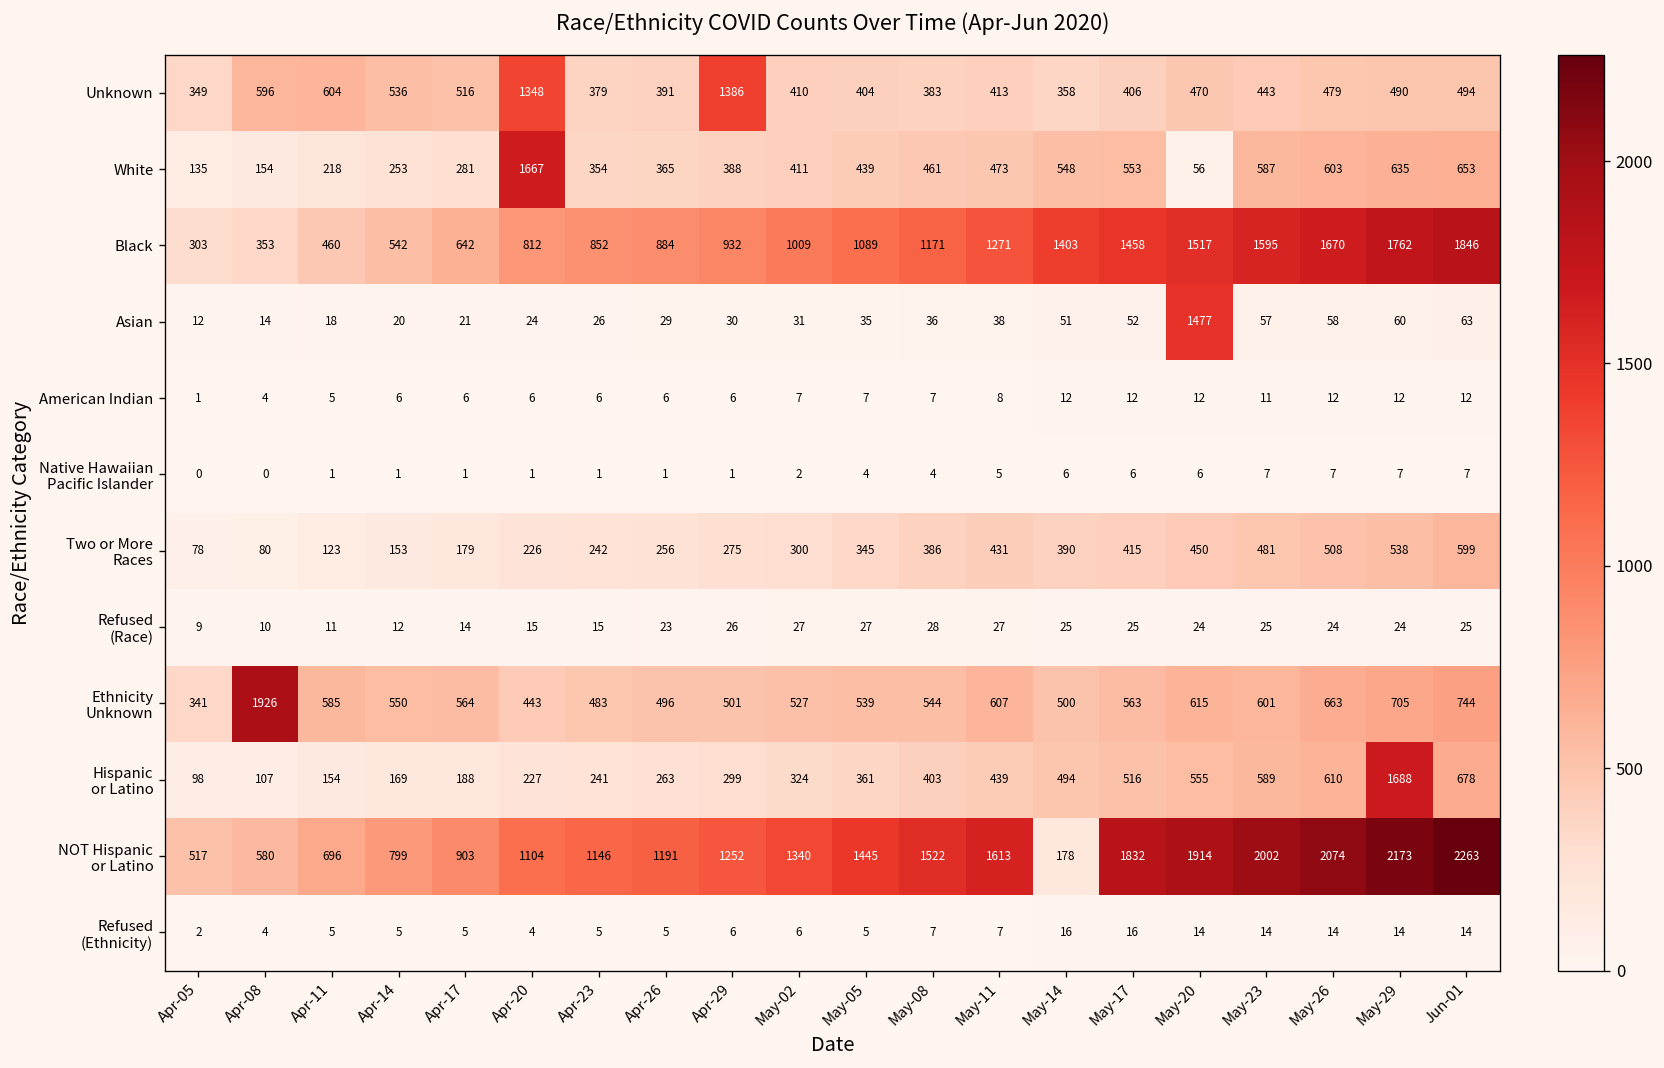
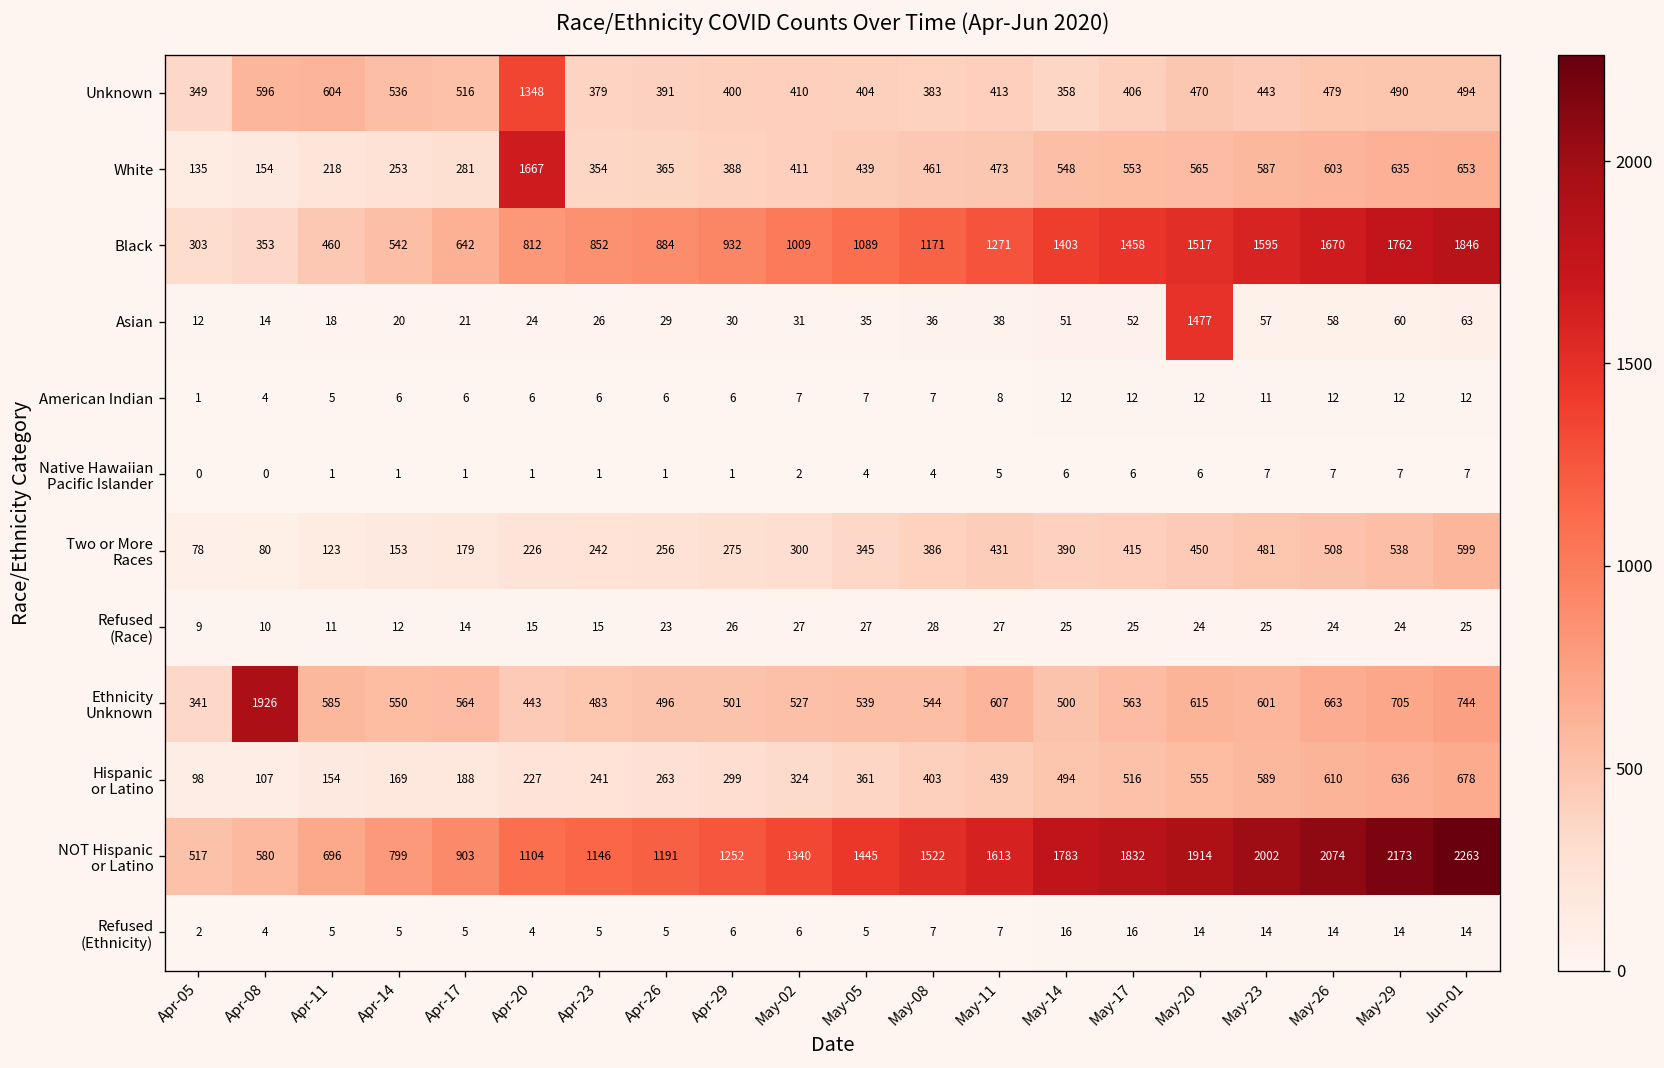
Unknown, Apr-29: 1386 -> 400
White, May-20: 56 -> 565
Hispanic or Latino, May-29: 1688 -> 636
NOT Hispanic or Latino, May-14: 178 -> 1783
